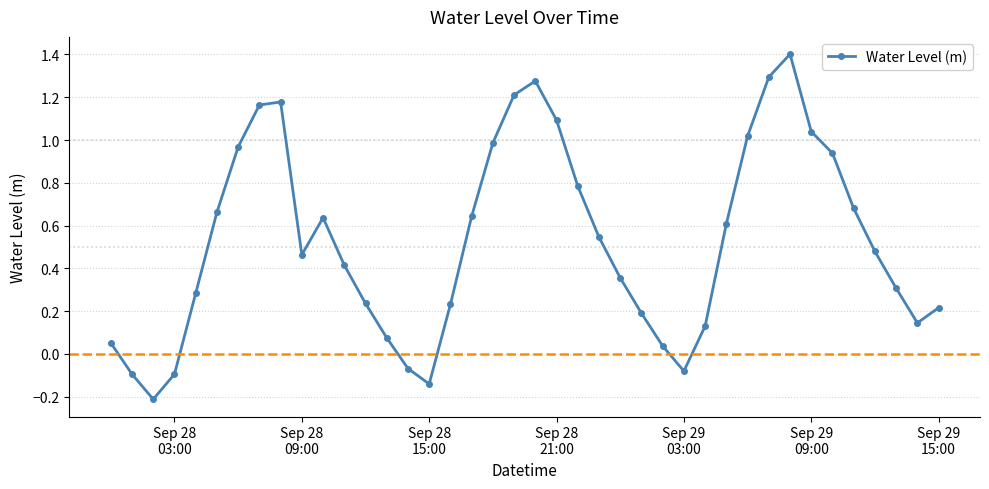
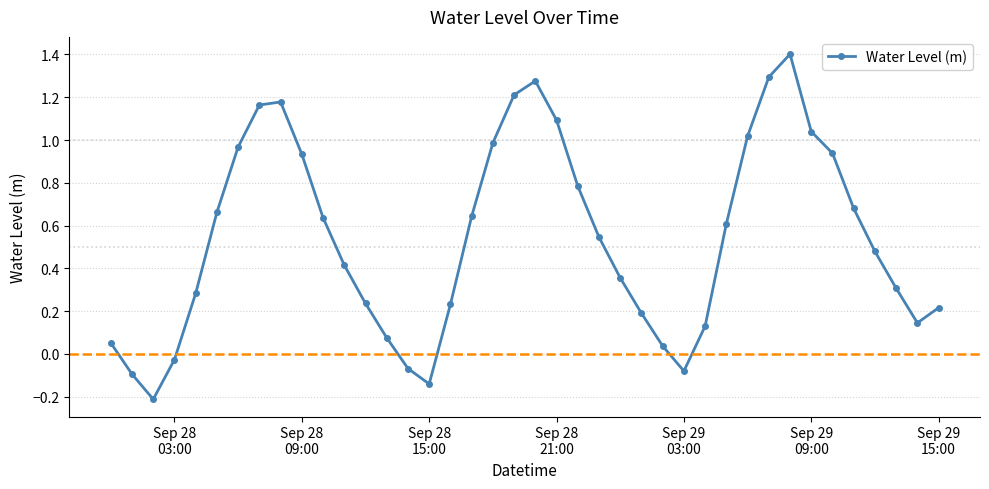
Sep 28 03:00: -0.09 -> -0.03
Sep 28 09:00: 0.46 -> 0.93
